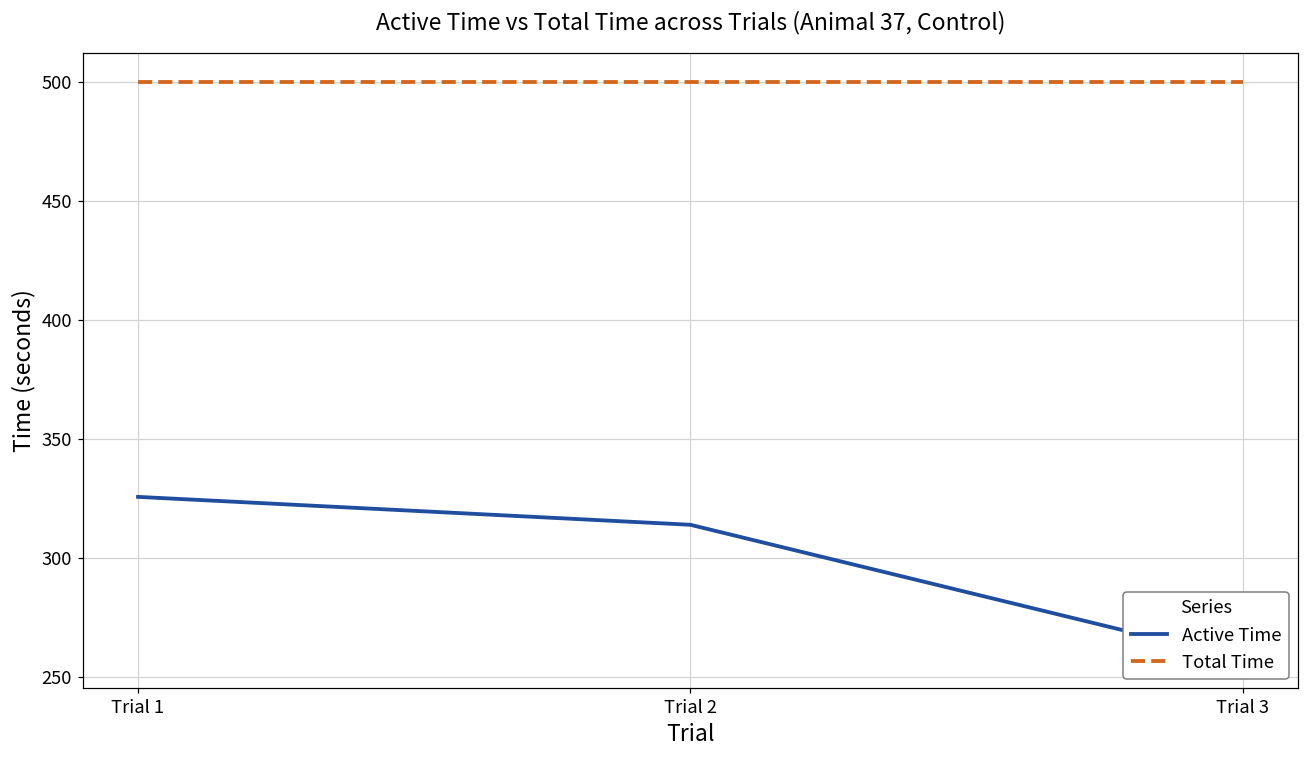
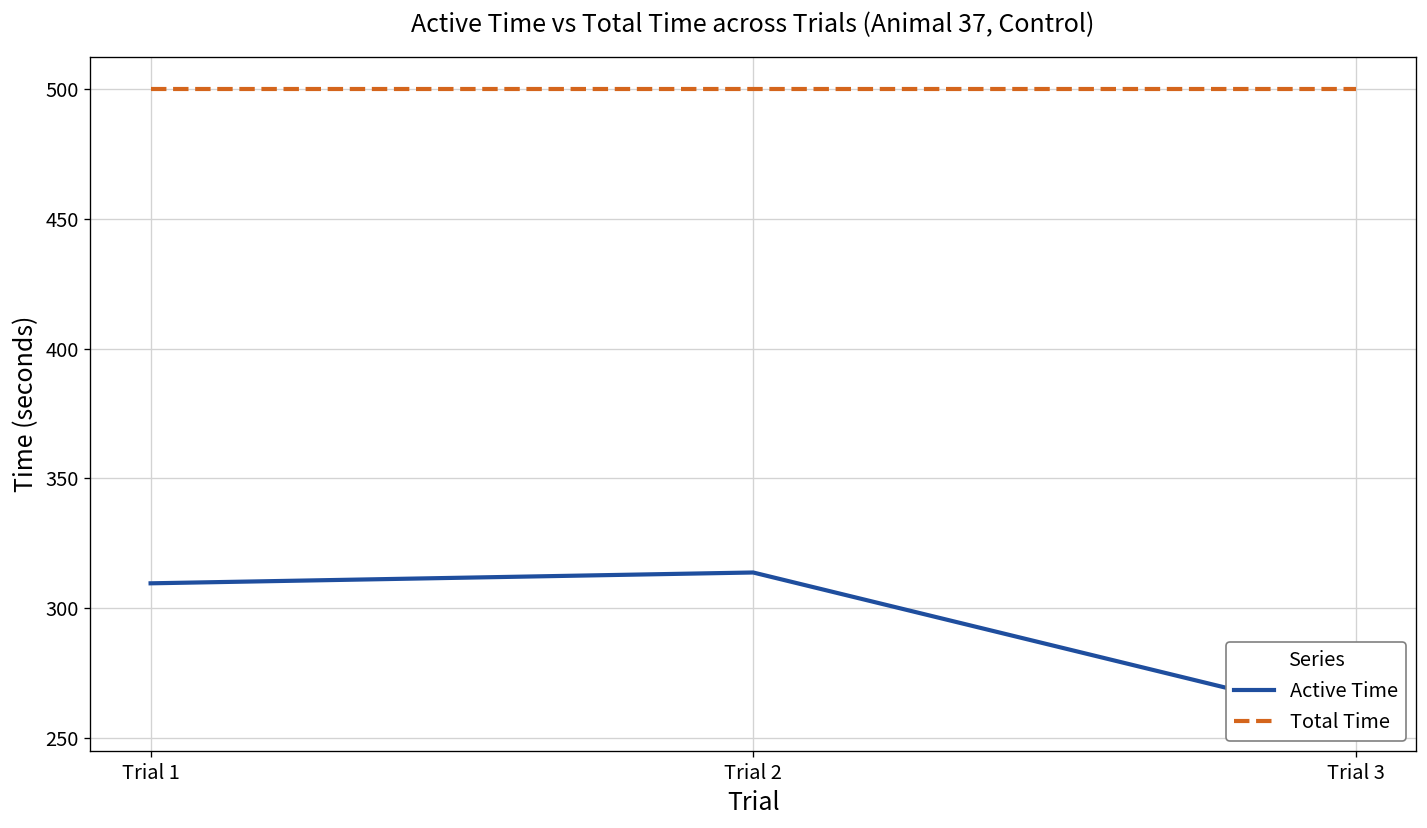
Active Time, Trial 1: 326 -> 310
